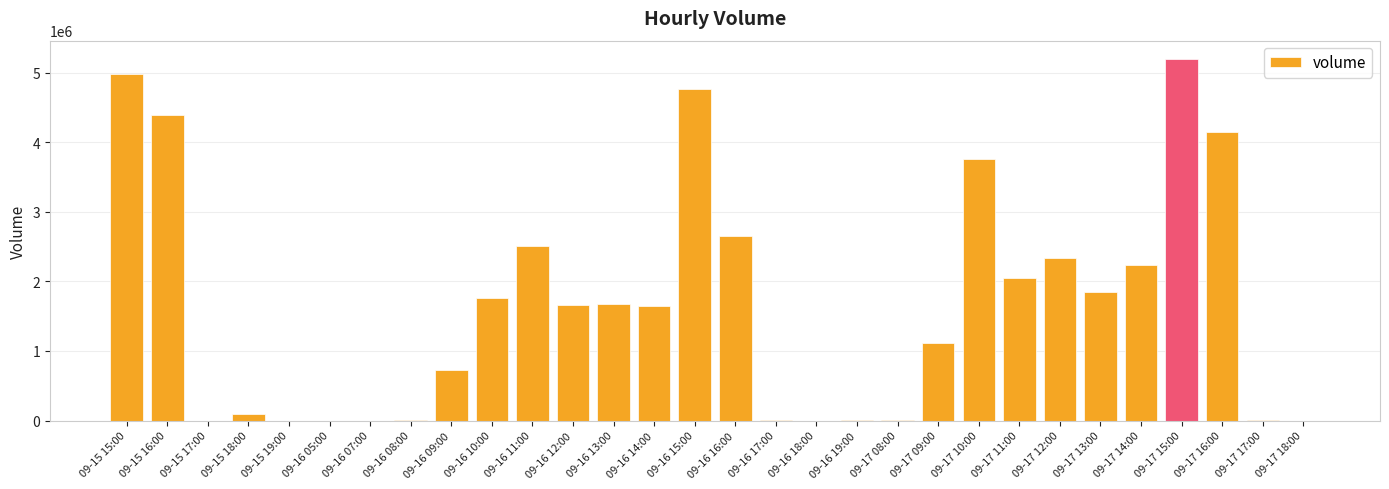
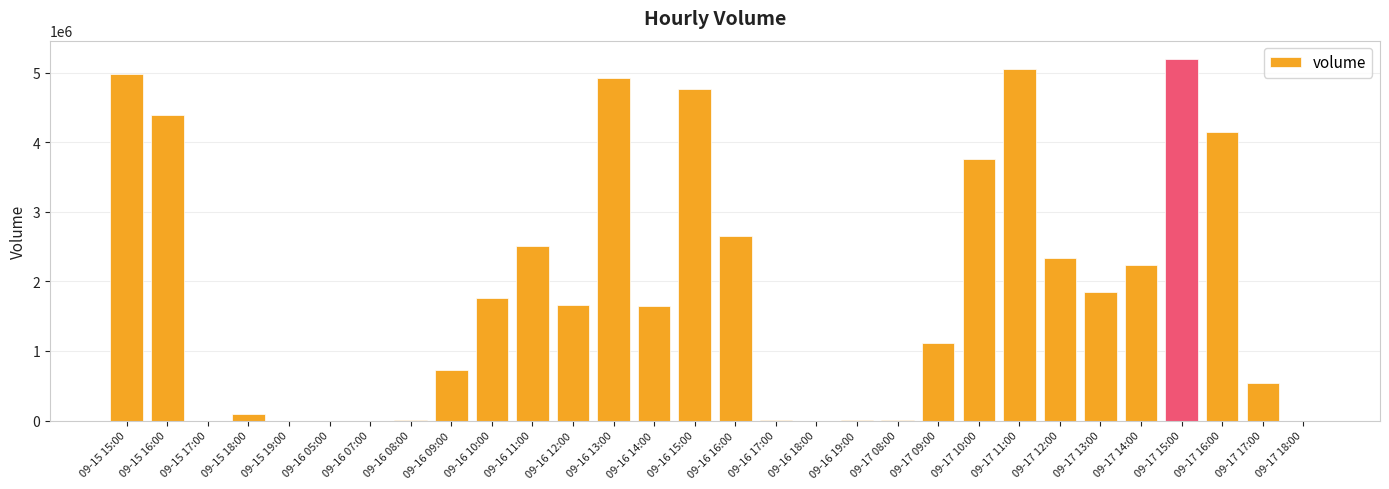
09-16 13:00: 1700000 -> 4900000
09-17 11:00: 2000000 -> 5000000
09-17 17:00: 0 -> 500000
